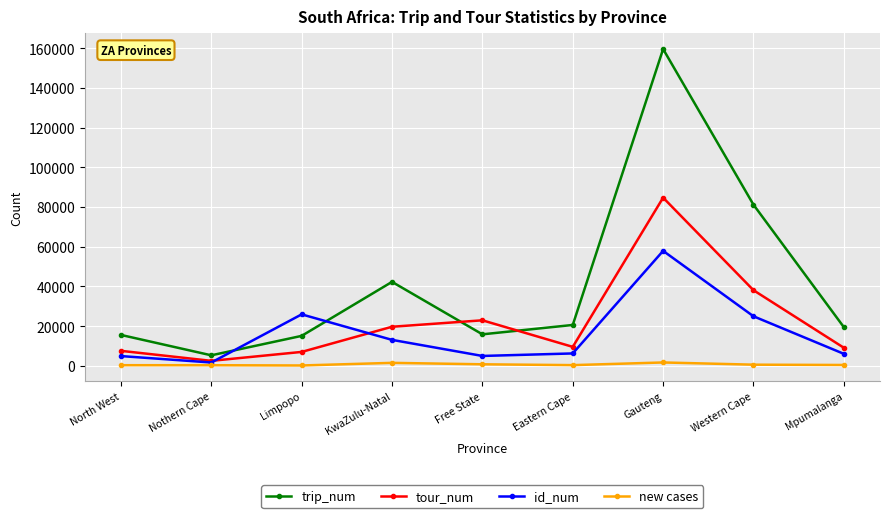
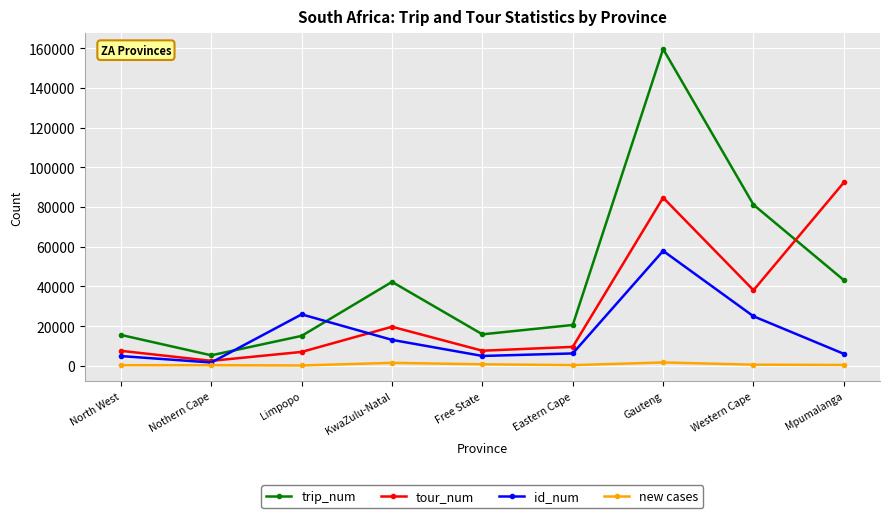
tour_num, Free State: 23000 -> 8000
trip_num, Mpumalanga: 19000 -> 43000
tour_num, Mpumalanga: 9000 -> 92000
